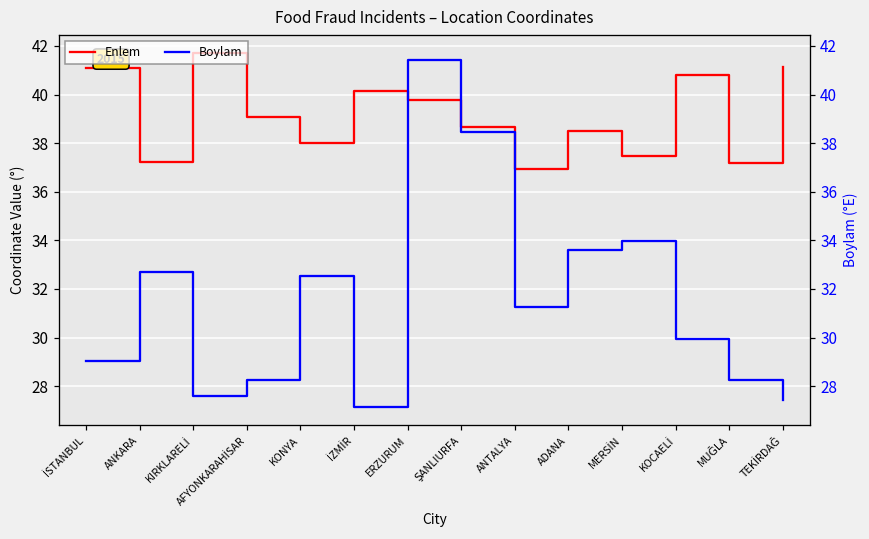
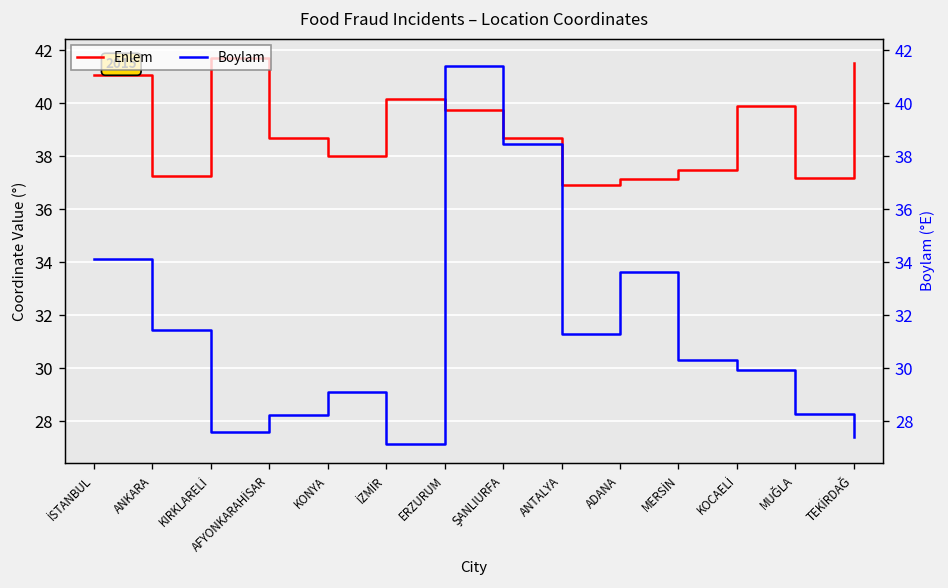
Boylam, İSTANBUL: 29.1 -> 34.1
Boylam, ANKARA: 32.7 -> 31.4
Enlem, AFYONKARAHİSAR: 39.1 -> 38.7
Boylam, KONYA: 32.5 -> 29.1
Enlem, ADANA: 38.5 -> 37.1
Boylam, MERSİN: 34.0 -> 30.3
Enlem, KOCAELİ: 40.8 -> 39.9
Enlem, TEKİRDAĞ: 41.1 -> 41.5
